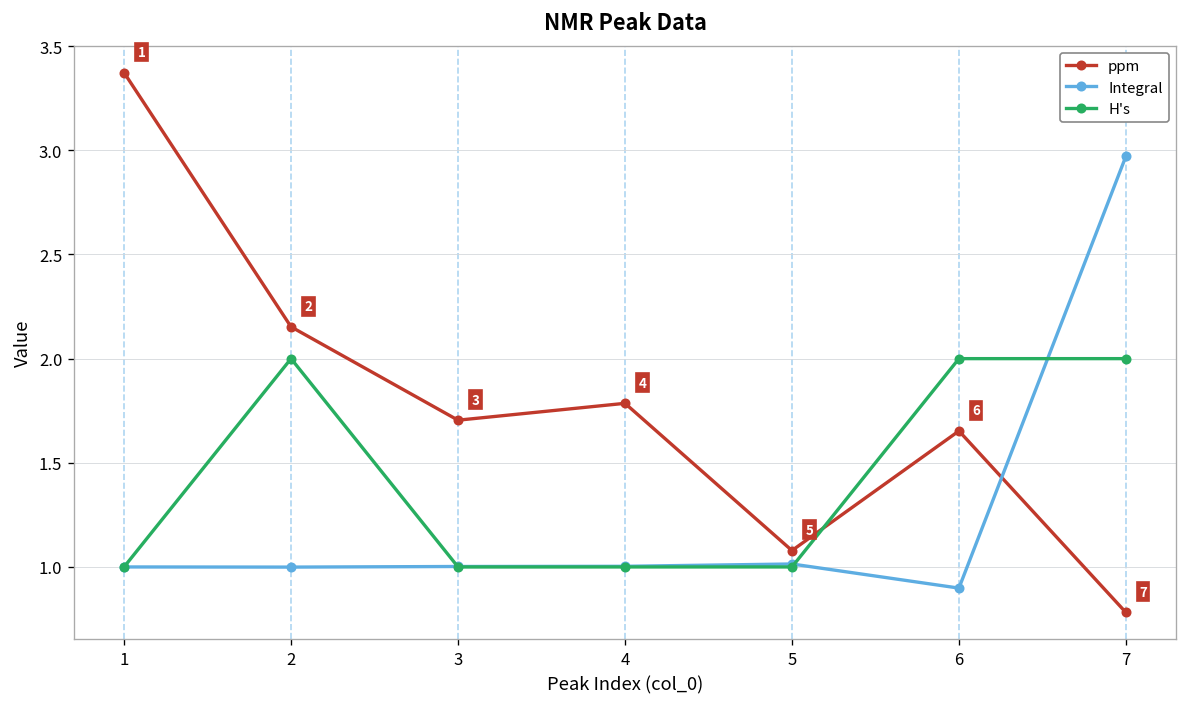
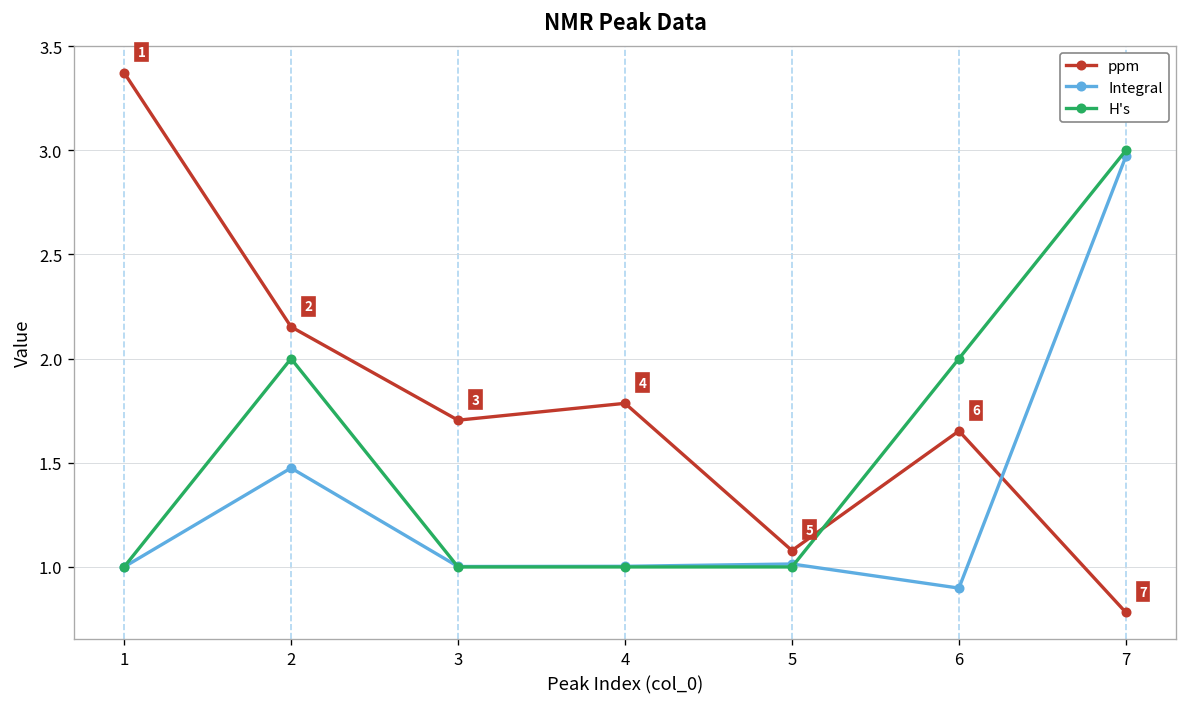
Integral, 2: 1.00 -> 1.47
H's, 7: 2 -> 3
